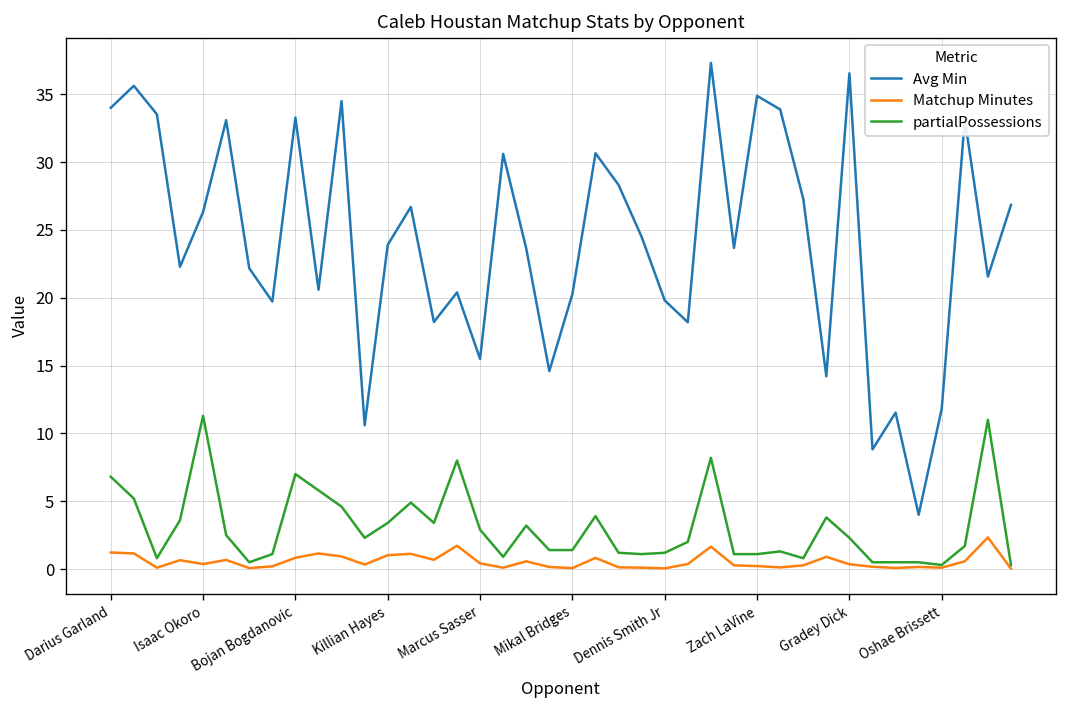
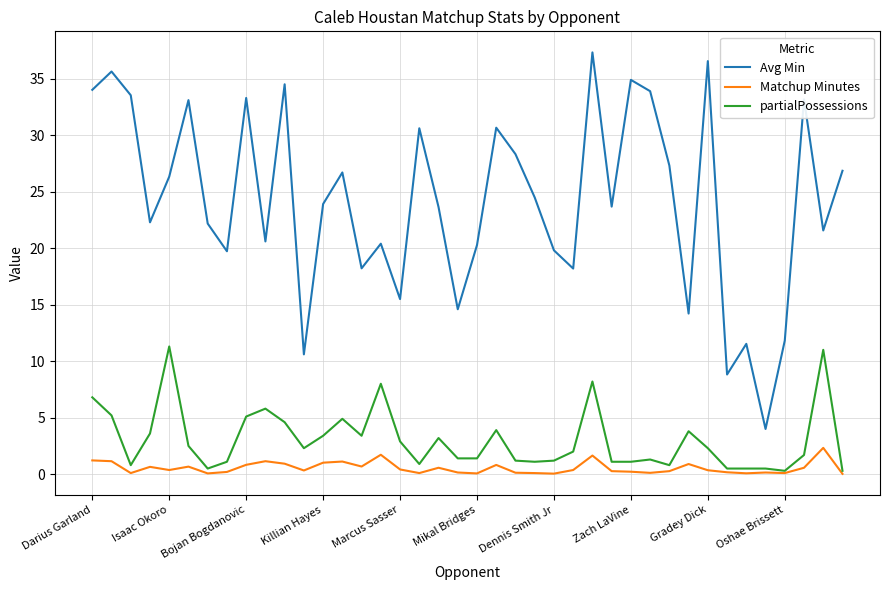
partialPossessions, Bojan Bogdanovic: 7.0 -> 5.1
